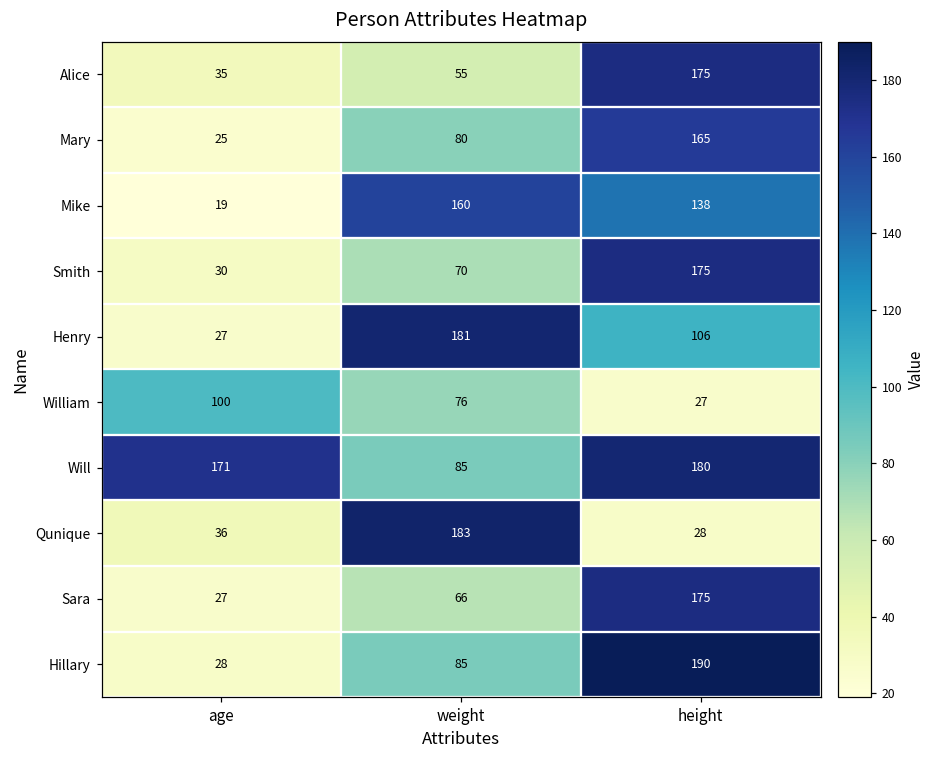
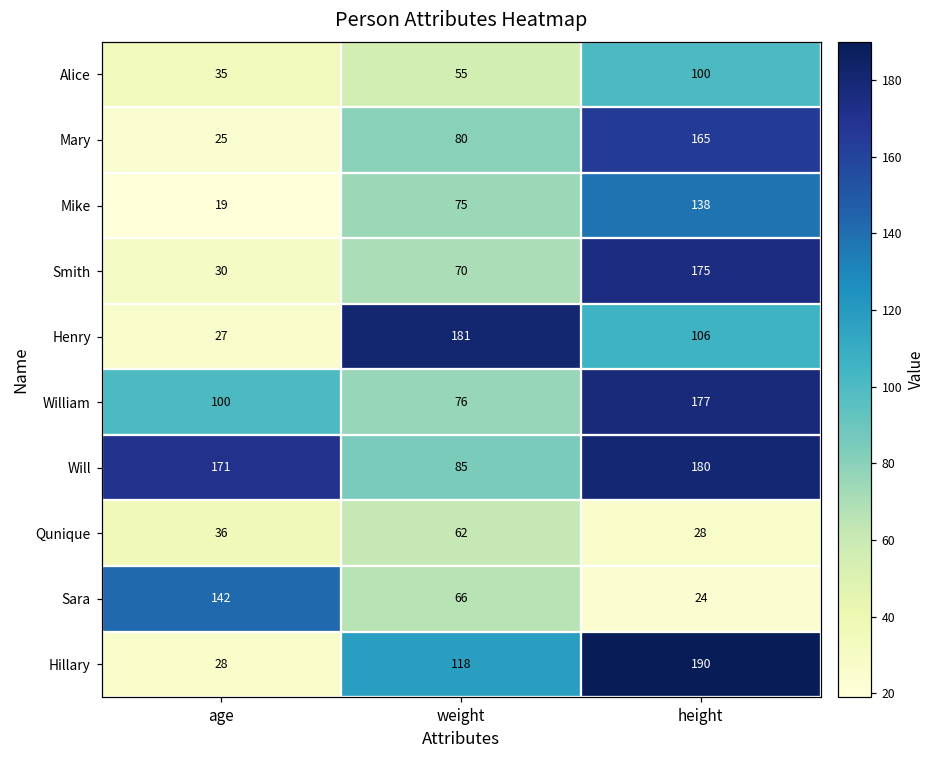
Alice, height: 175 -> 100
Mike, weight: 160 -> 75
William, height: 27 -> 177
Qunique, weight: 183 -> 62
Sara, age: 27 -> 142
Sara, height: 175 -> 24
Hillary, weight: 85 -> 118
